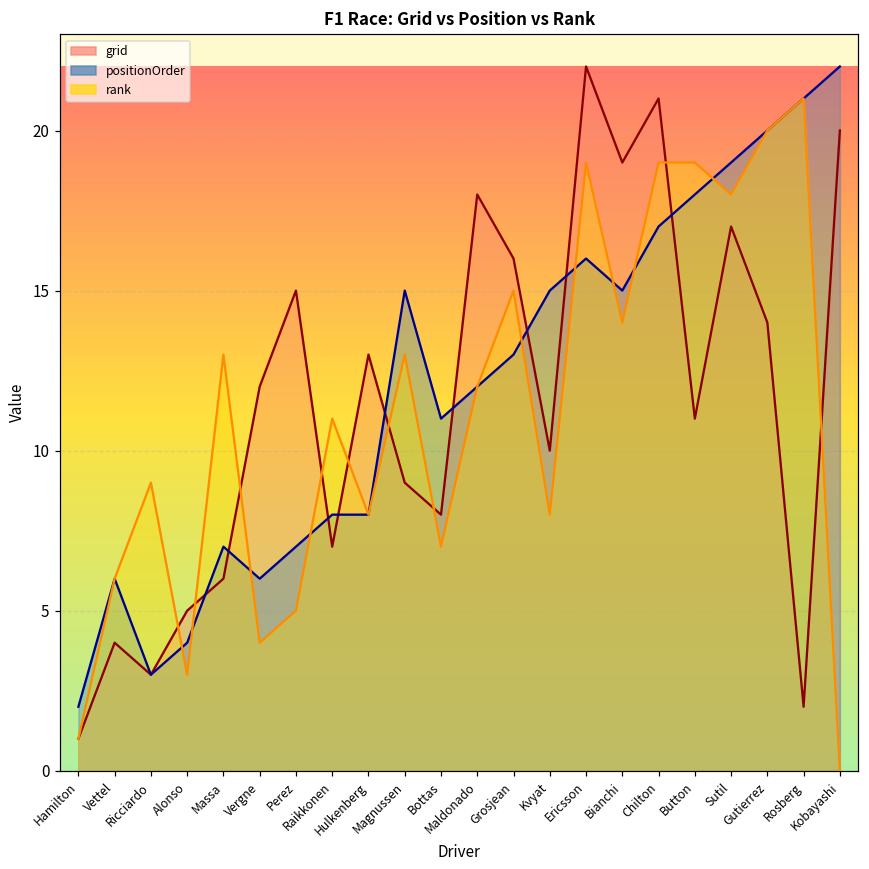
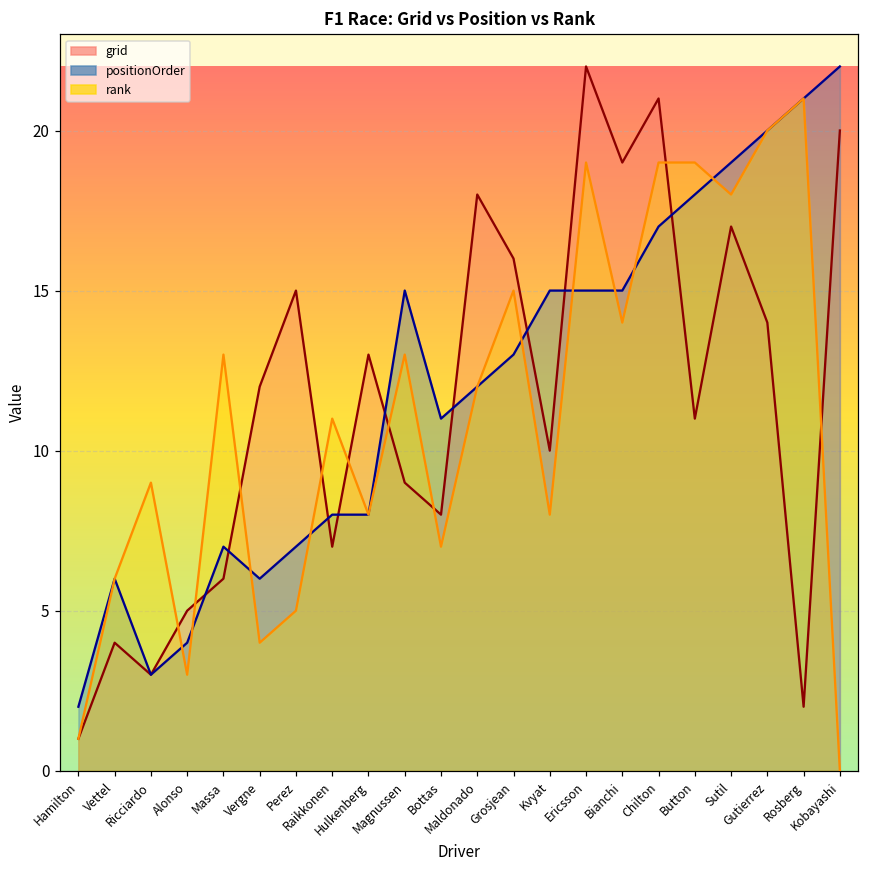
positionOrder, Ericsson: 16 -> 15
